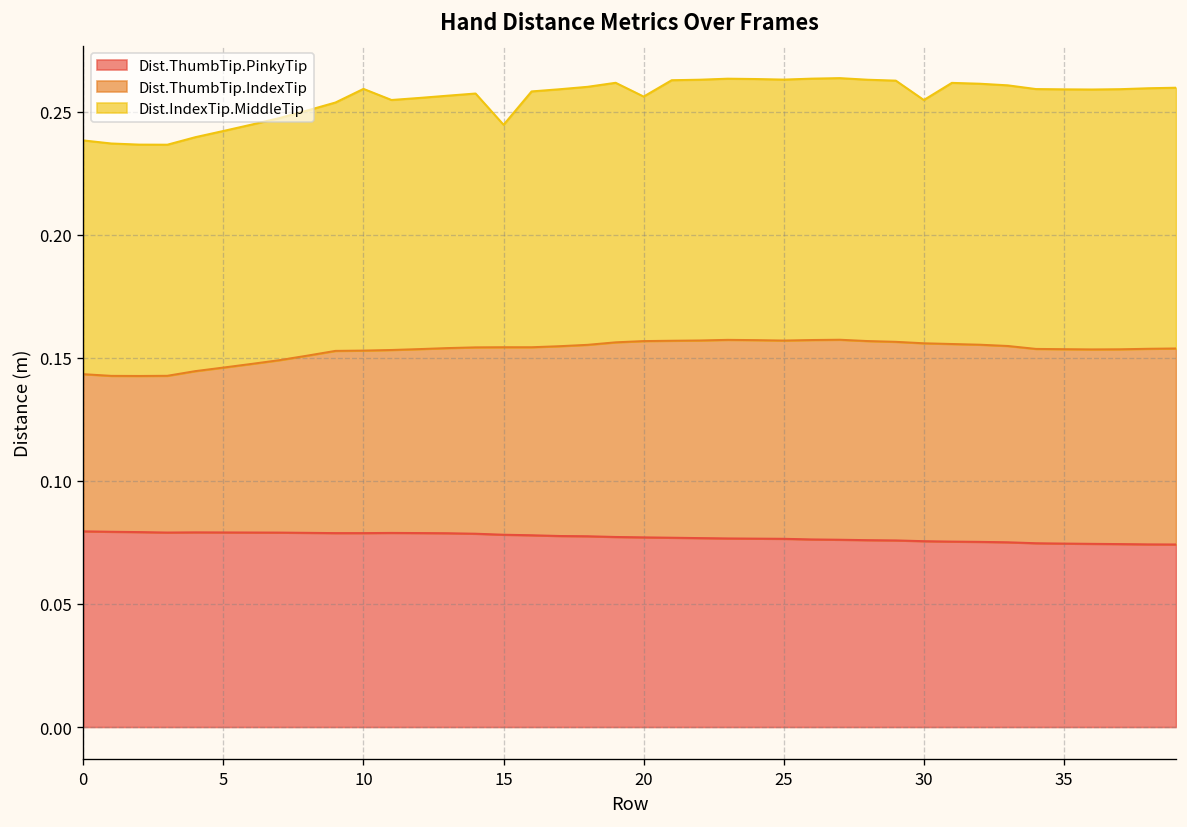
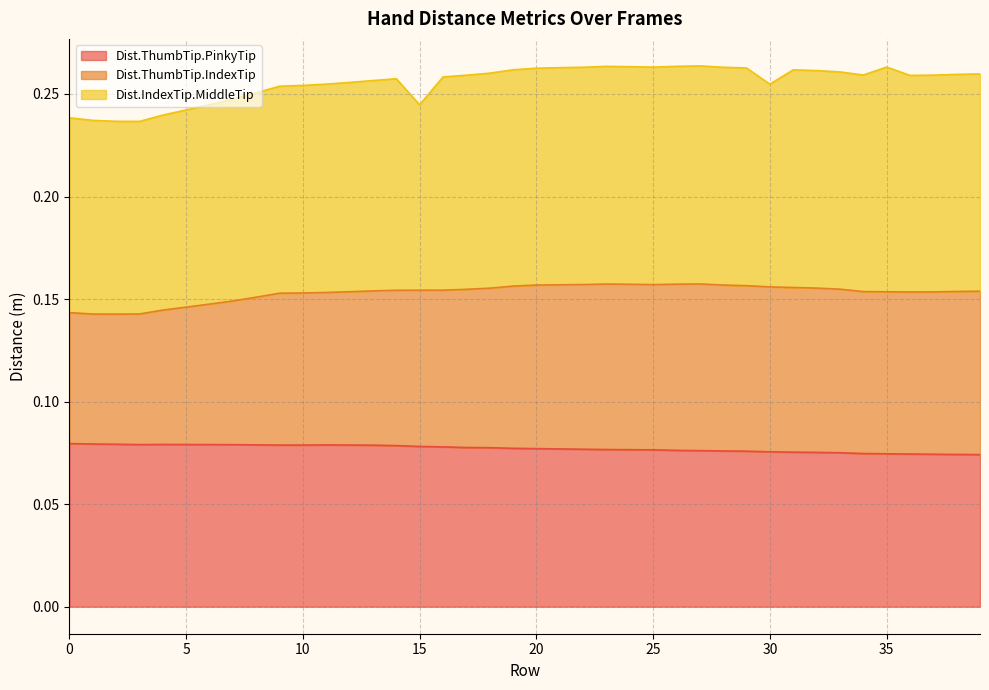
Dist.IndexTip.MiddleTip, 10: 0.106 -> 0.101
Dist.IndexTip.MiddleTip, 20: 0.099 -> 0.106
Dist.IndexTip.MiddleTip, 35: 0.106 -> 0.110
